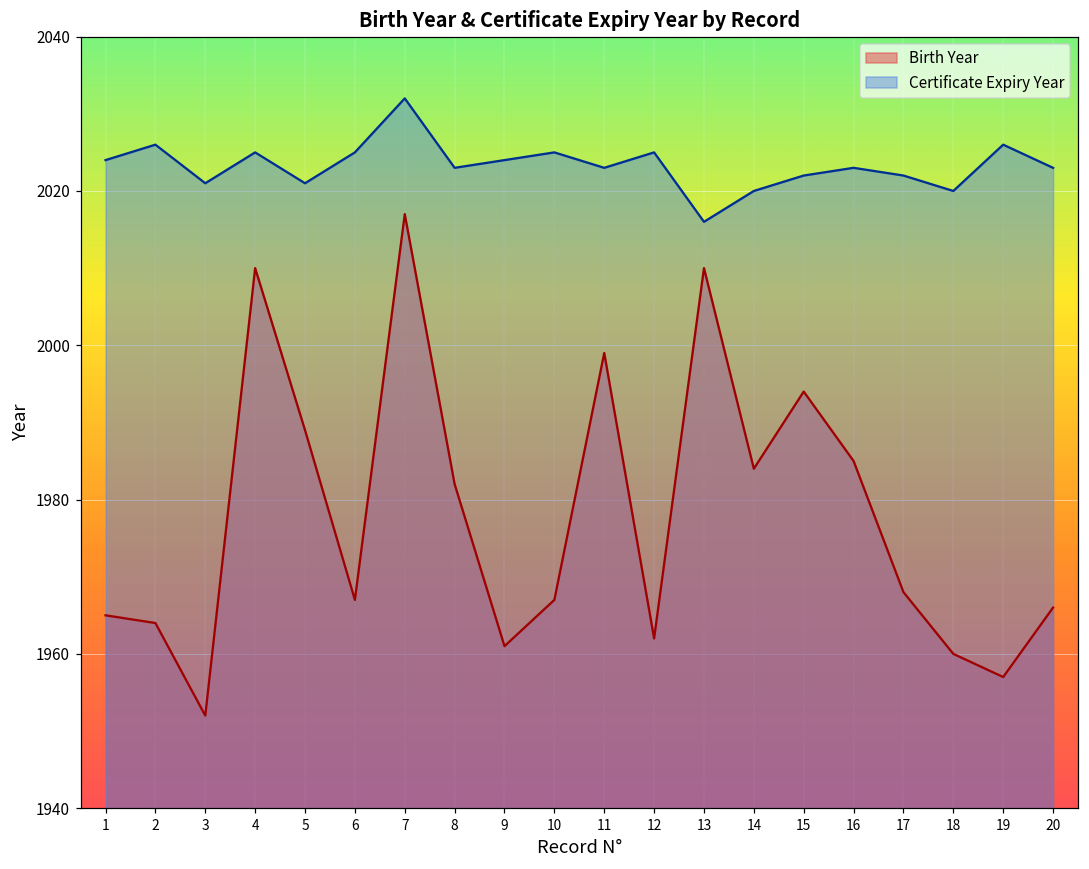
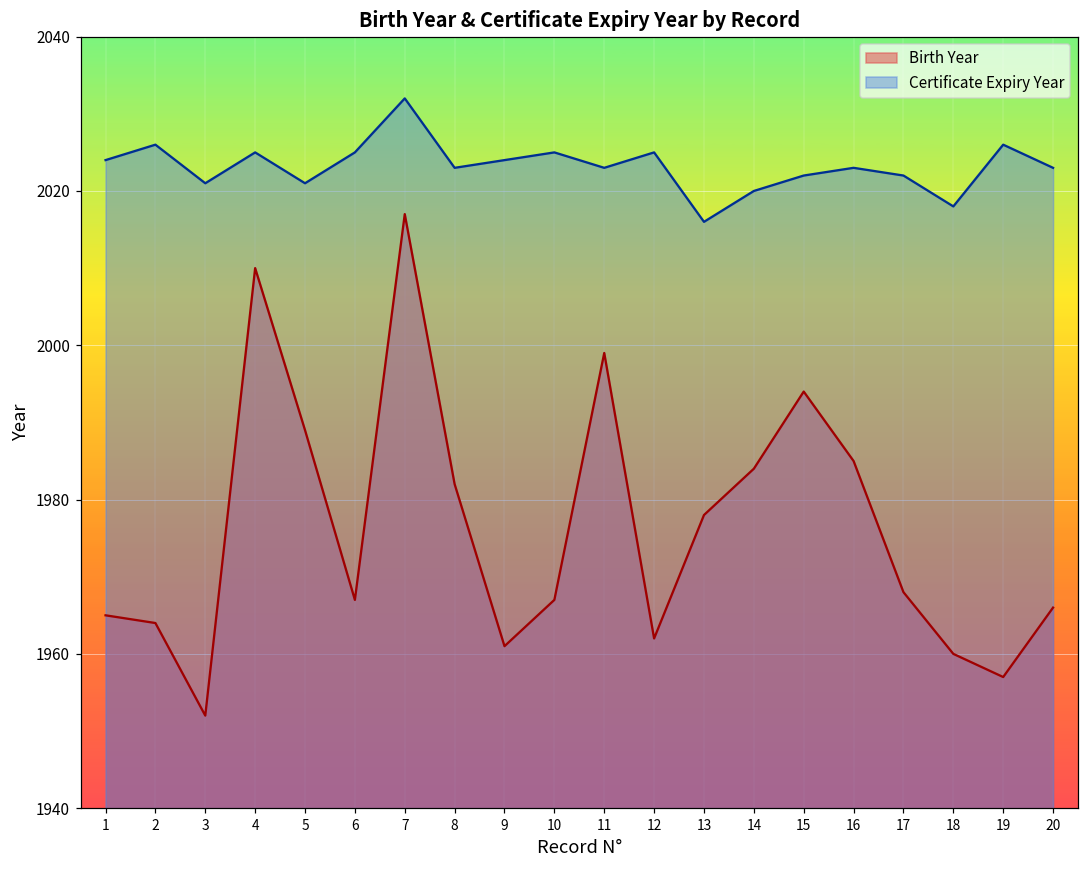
Birth Year, 13: 2010 -> 1978
Certificate Expiry Year, 18: 2020 -> 2018
